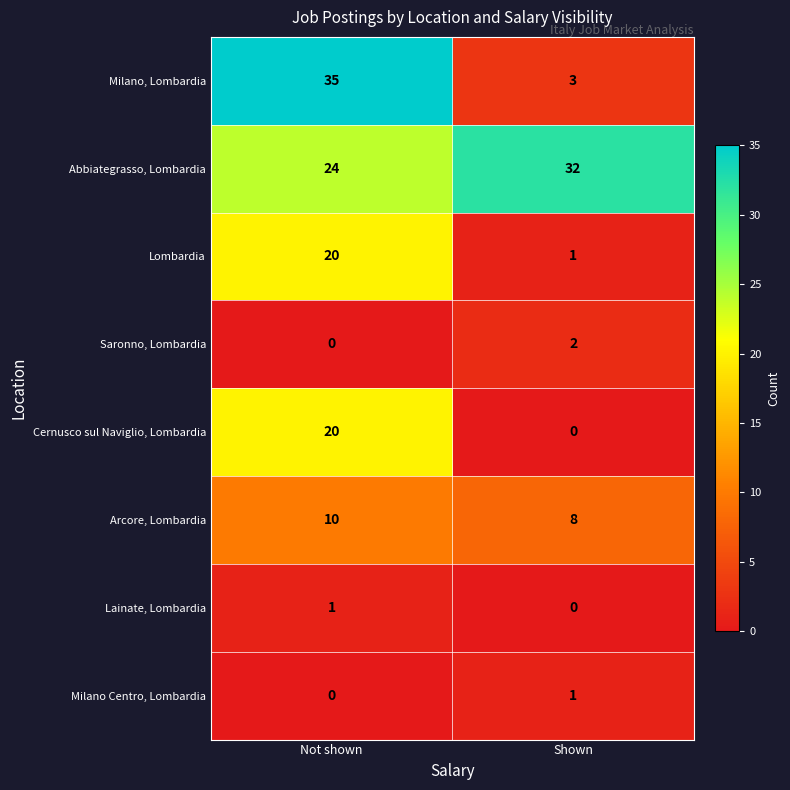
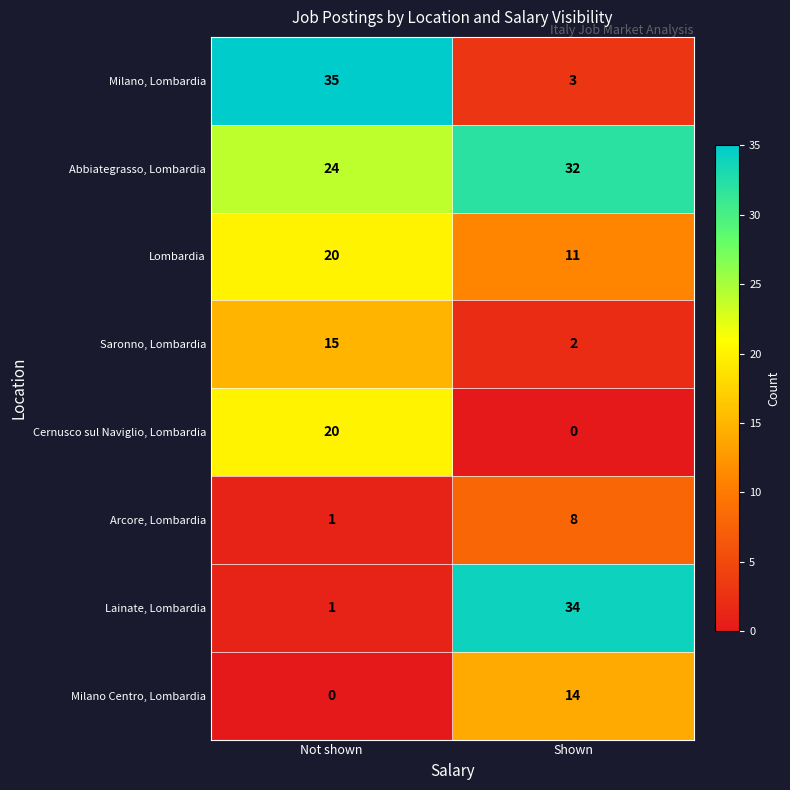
Lombardia, Shown: 1 -> 11
Saronno, Lombardia, Not shown: 0 -> 15
Arcore, Lombardia, Not shown: 10 -> 1
Lainate, Lombardia, Shown: 0 -> 34
Milano Centro, Lombardia, Shown: 1 -> 14
